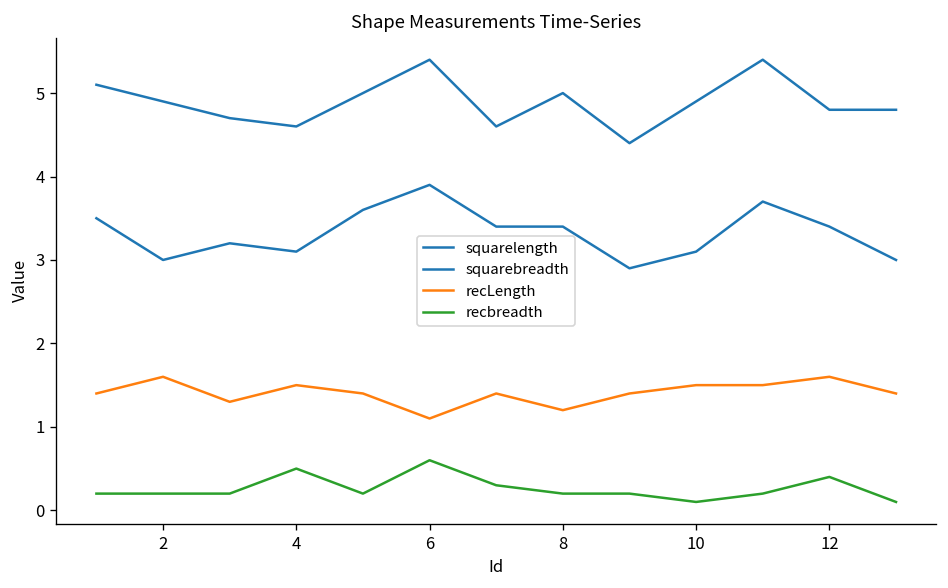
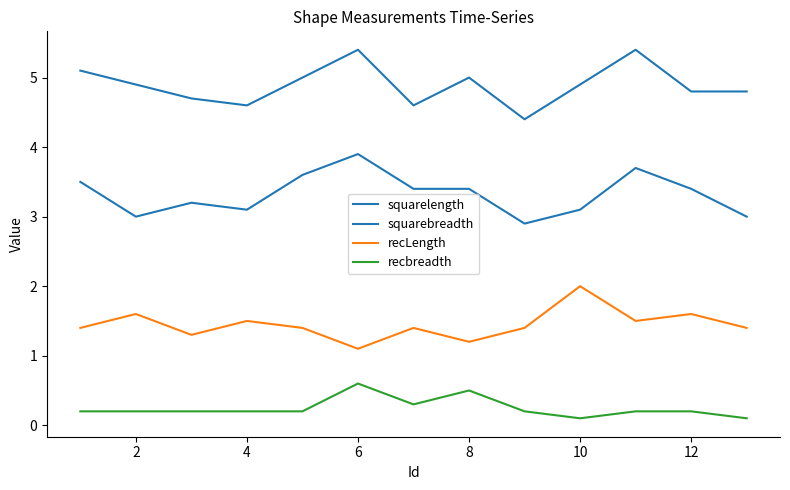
recbreadth, 4: 0.5 -> 0.2
recbreadth, 8: 0.2 -> 0.5
recLength, 10: 1.5 -> 2.0
recbreadth, 12: 0.4 -> 0.2
